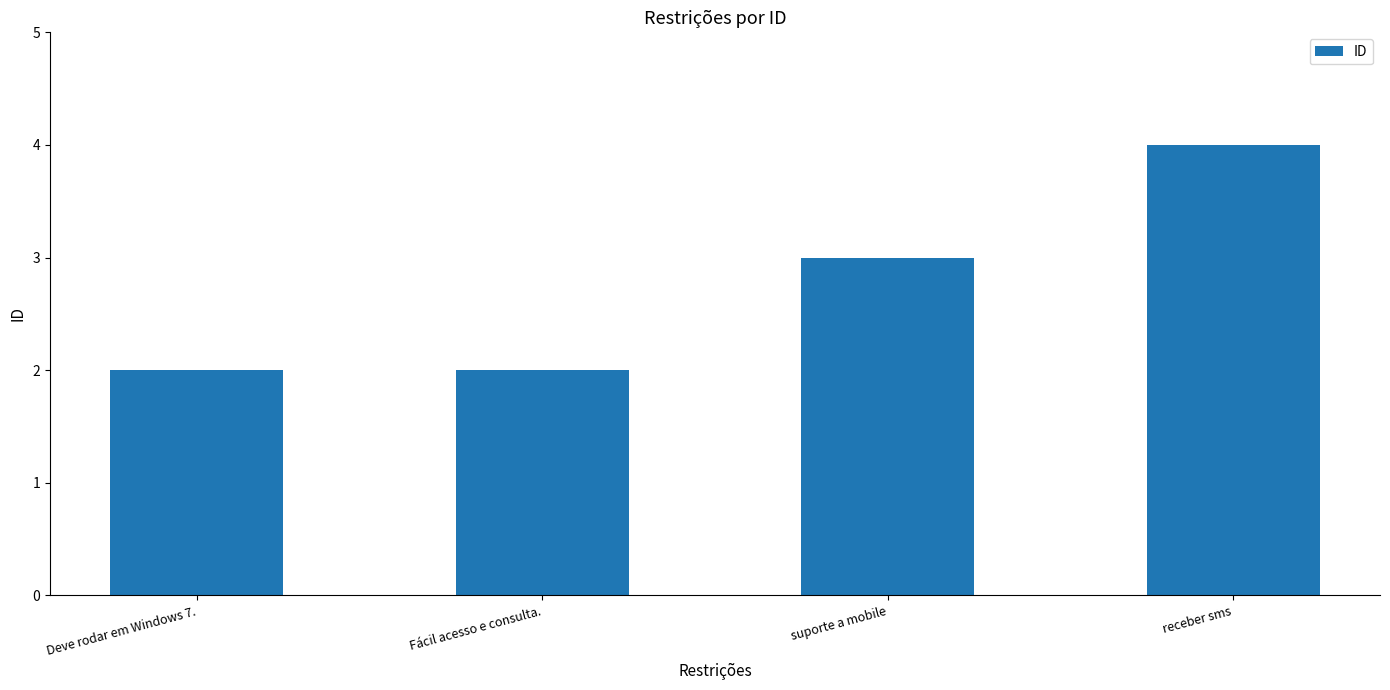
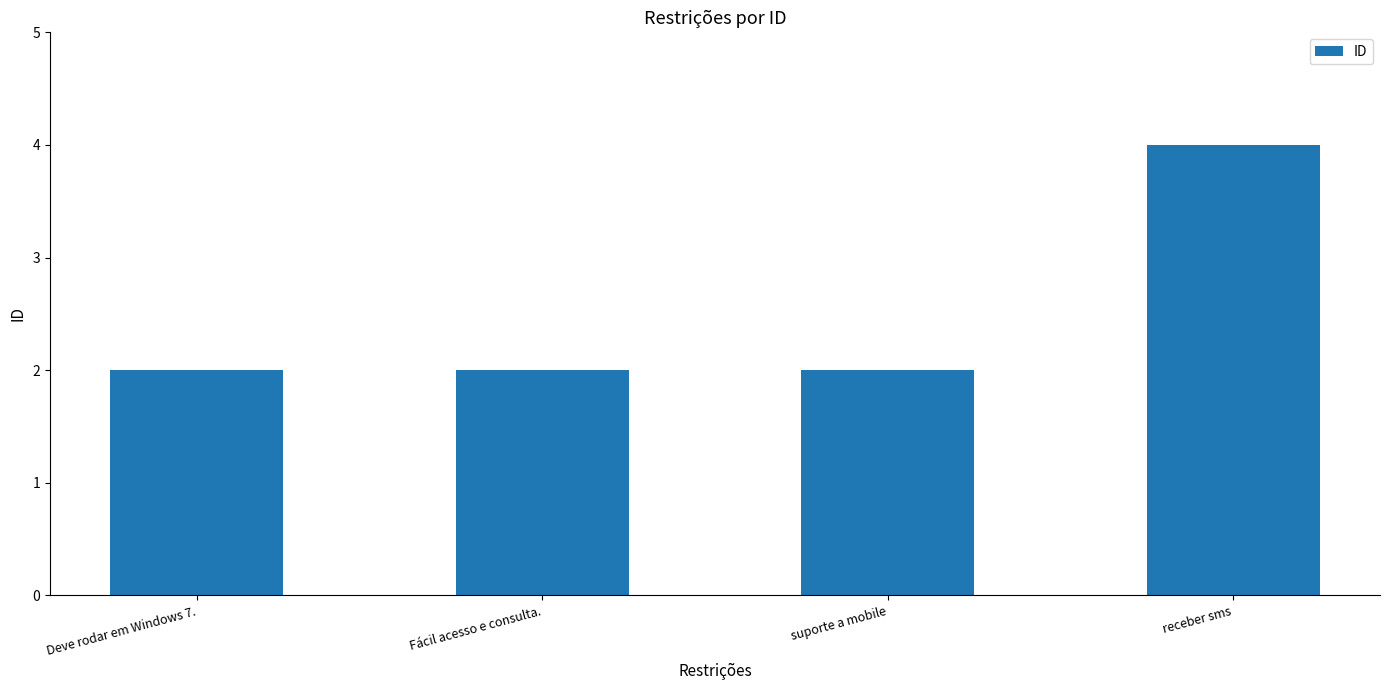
suporte a mobile: 3 -> 2
